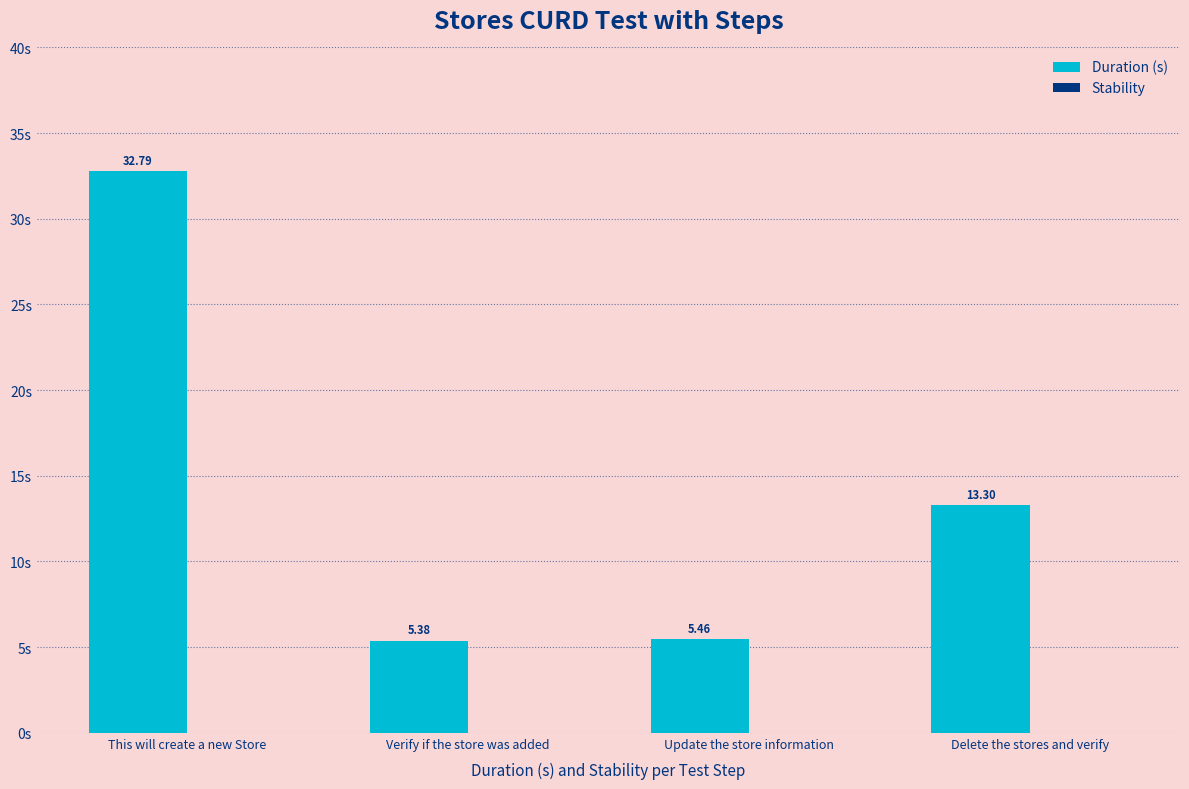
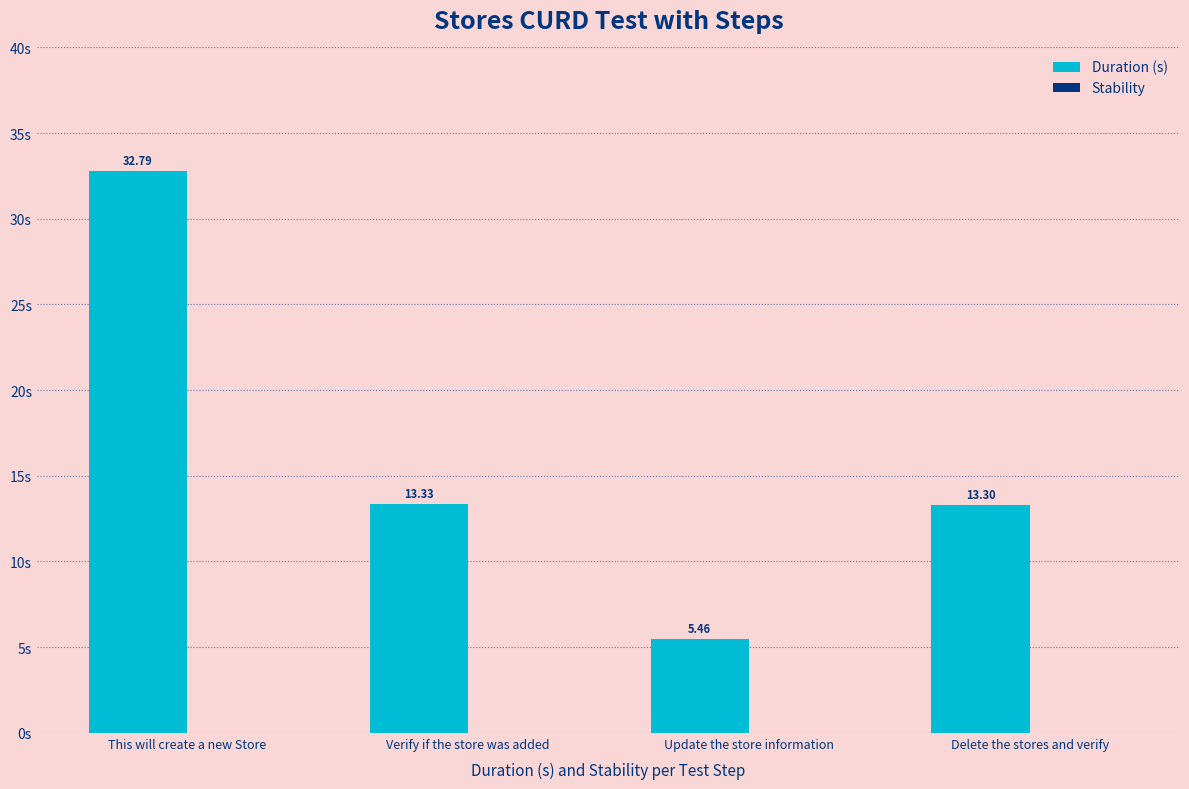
Duration (s), Verify if the store was added: 5.38 -> 13.33
